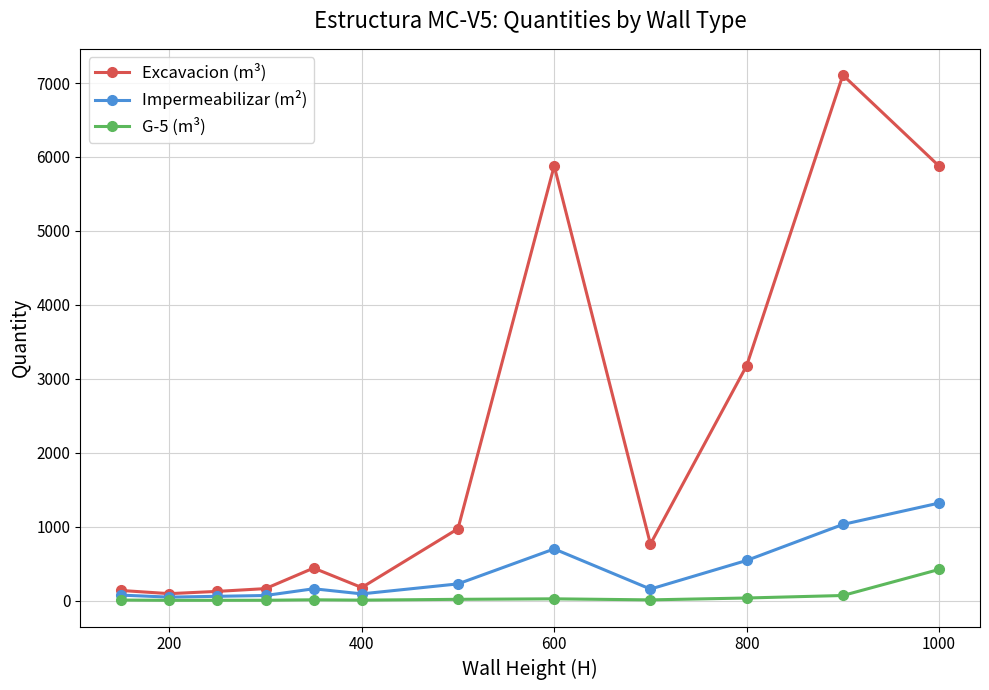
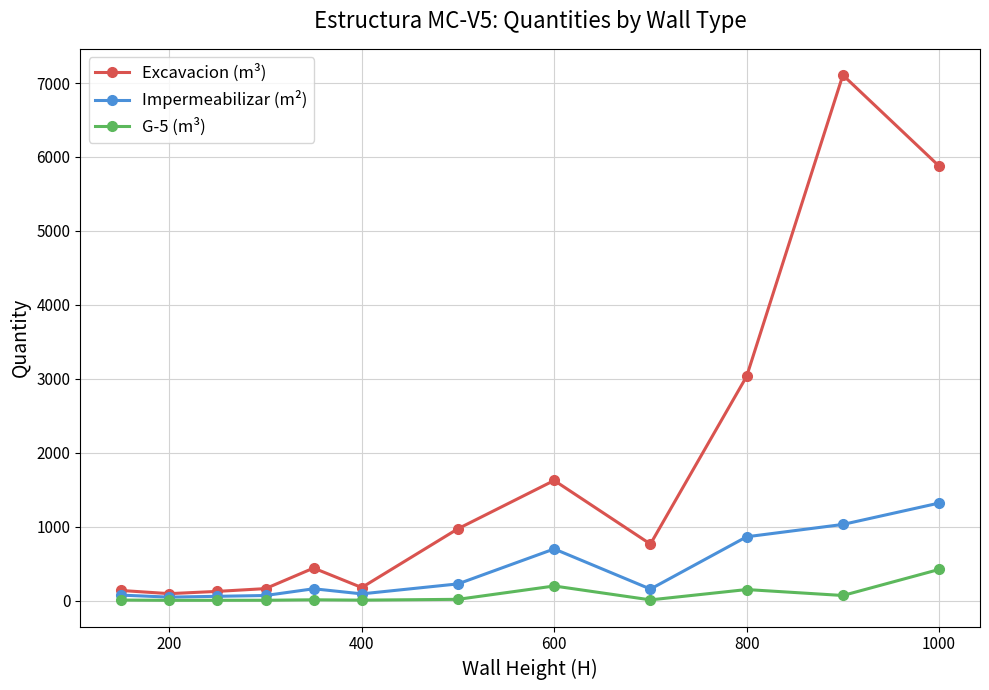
Excavacion (m³), 600: 5900 -> 1600
G-5 (m³), 600: 0 -> 200
Excavacion (m³), 800: 3200 -> 3000
Impermeabilizar (m²), 800: 500 -> 900
G-5 (m³), 800: 0 -> 100
